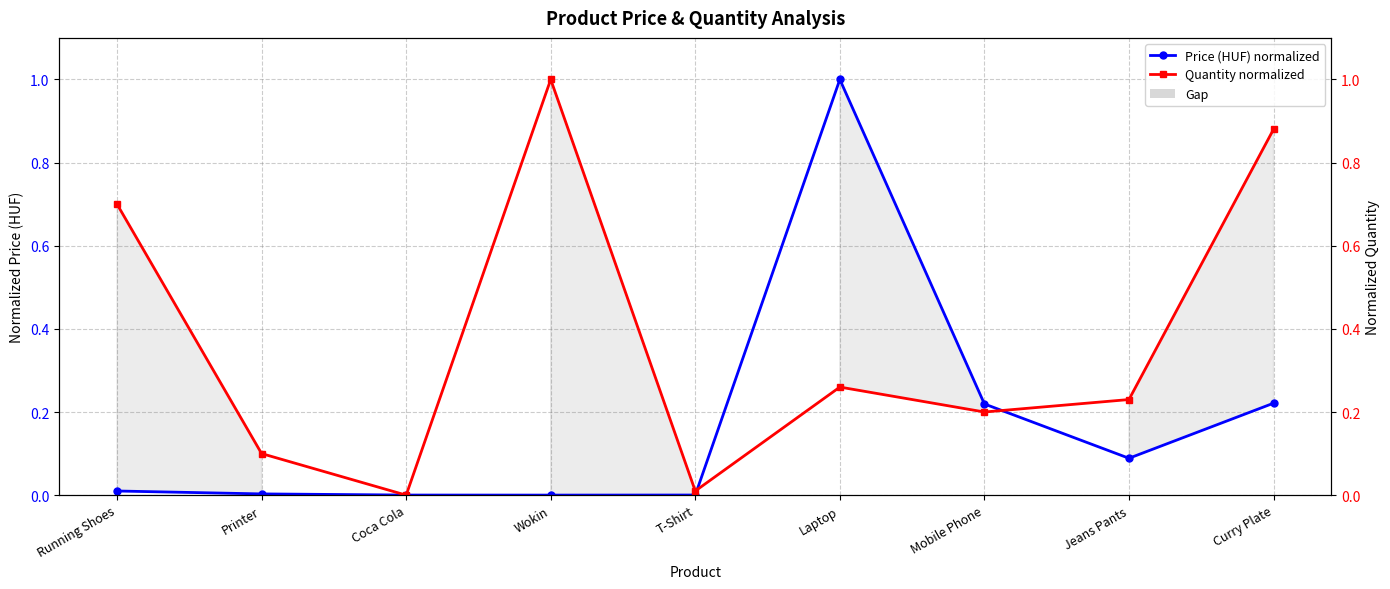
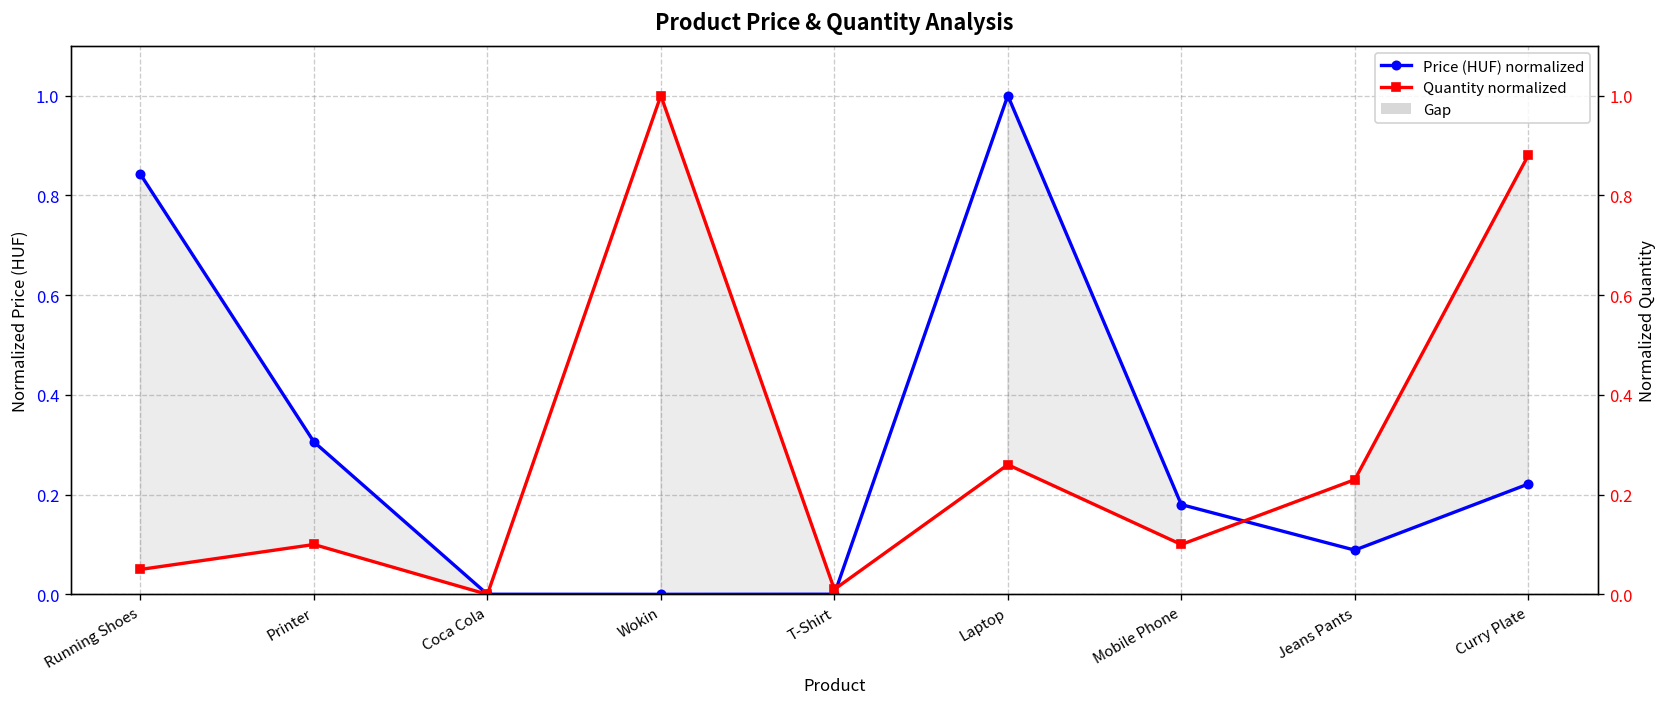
Price (HUF) normalized, Running Shoes: 0.01 -> 0.84
Price (HUF) normalized, Printer: 0.00 -> 0.31
Price (HUF) normalized, Mobile Phone: 0.22 -> 0.18
Quantity normalized, Running Shoes: 0.70 -> 0.05
Quantity normalized, Mobile Phone: 0.20 -> 0.10
